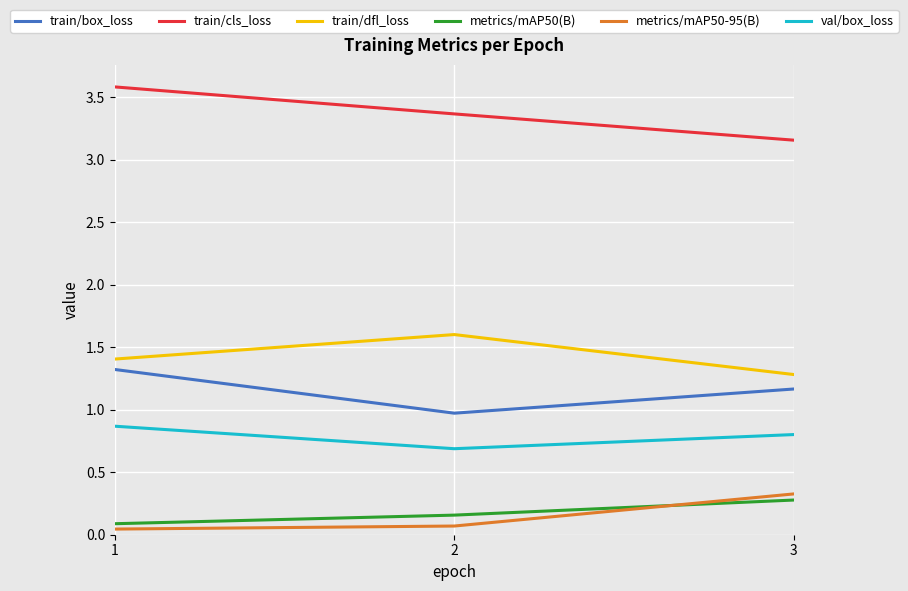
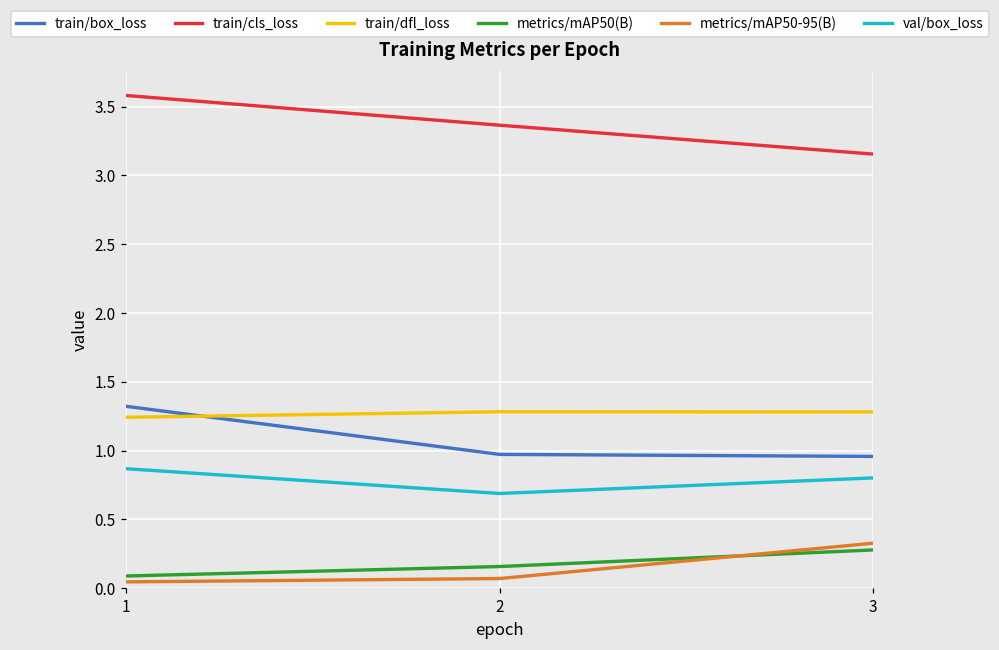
train/dfl_loss, 1: 1.41 -> 1.24
train/dfl_loss, 2: 1.60 -> 1.28
train/box_loss, 3: 1.17 -> 0.96
